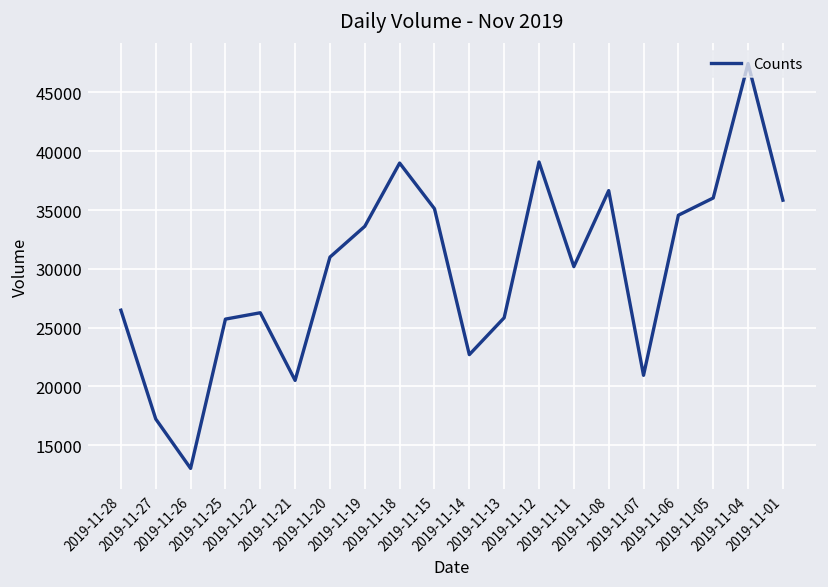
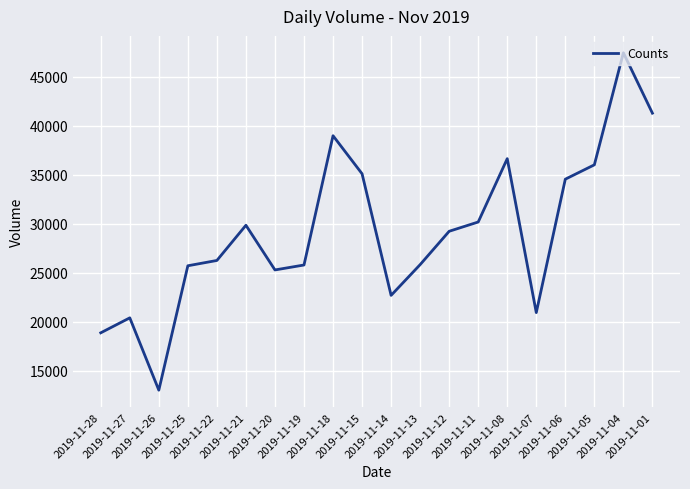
2019-11-28: 26000 -> 19000
2019-11-27: 17000 -> 20000
2019-11-21: 21000 -> 30000
2019-11-20: 31000 -> 25000
2019-11-19: 34000 -> 26000
2019-11-12: 39000 -> 29000
2019-11-01: 36000 -> 41000
